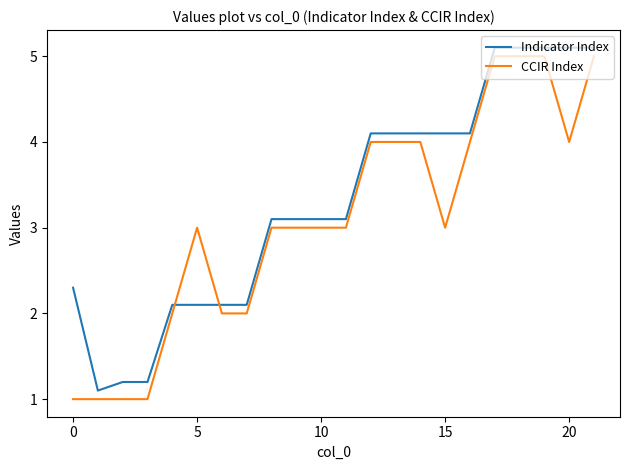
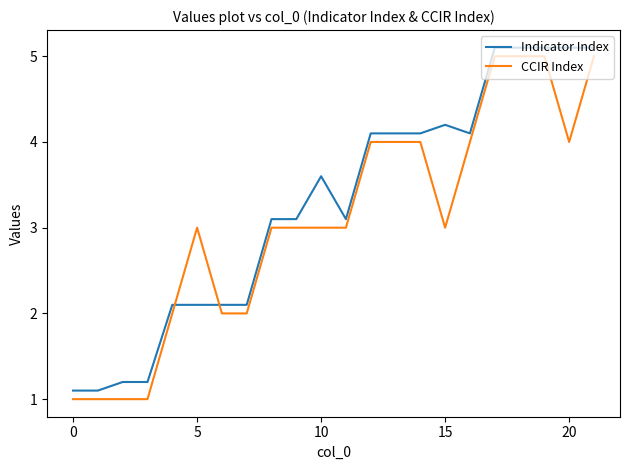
Indicator Index, 0: 2.3 -> 1.1
Indicator Index, 10: 3.1 -> 3.6
Indicator Index, 15: 4.1 -> 4.2
